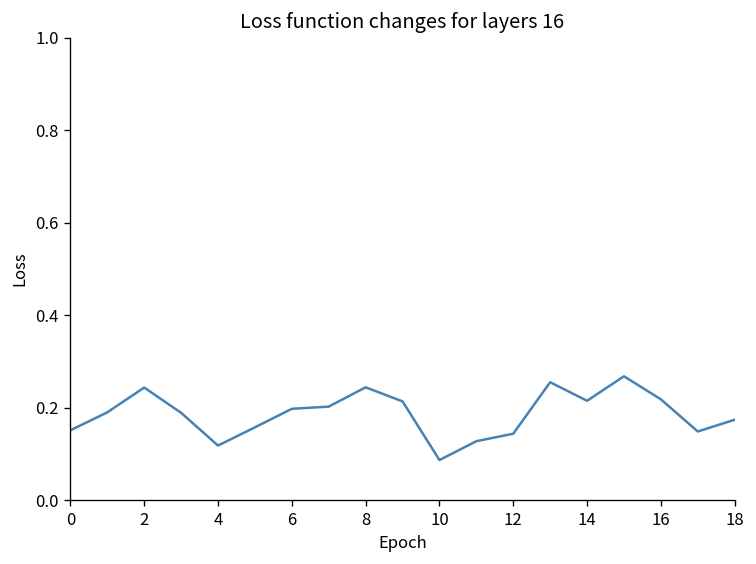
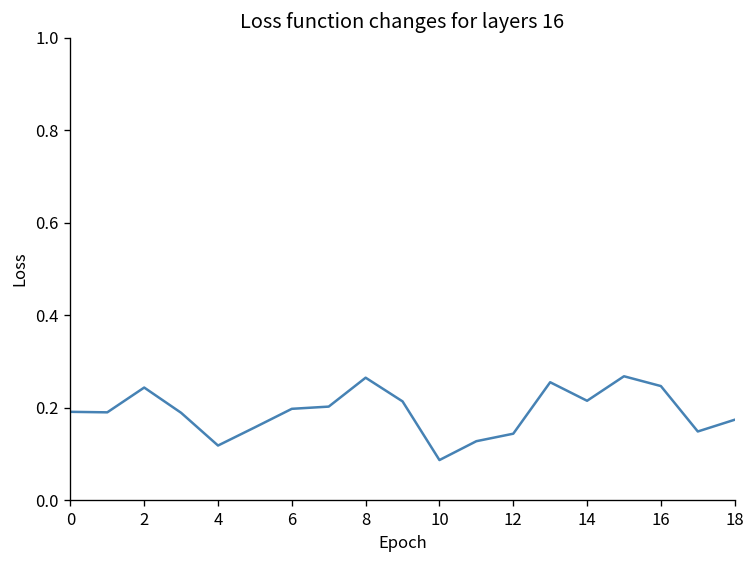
0: 0.15 -> 0.19
8: 0.24 -> 0.26
16: 0.22 -> 0.25
